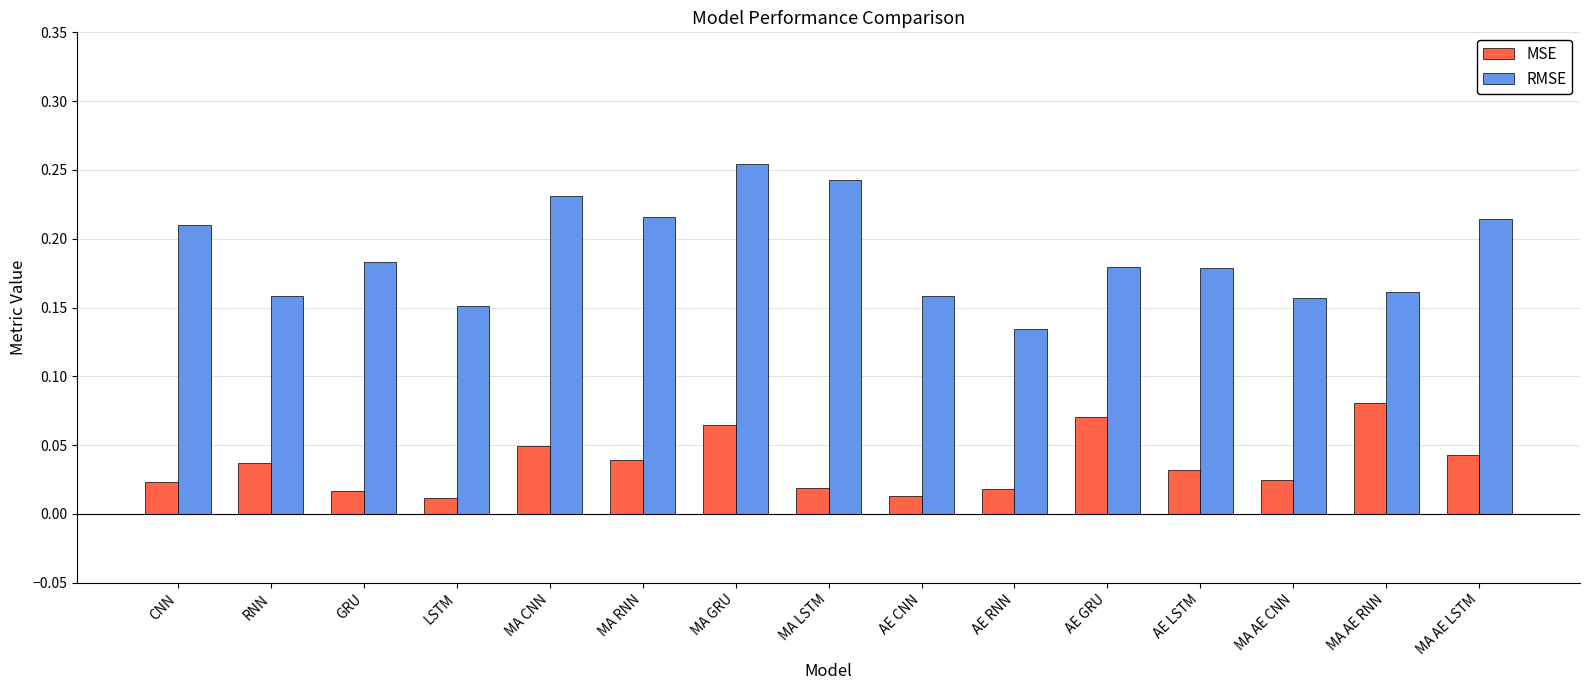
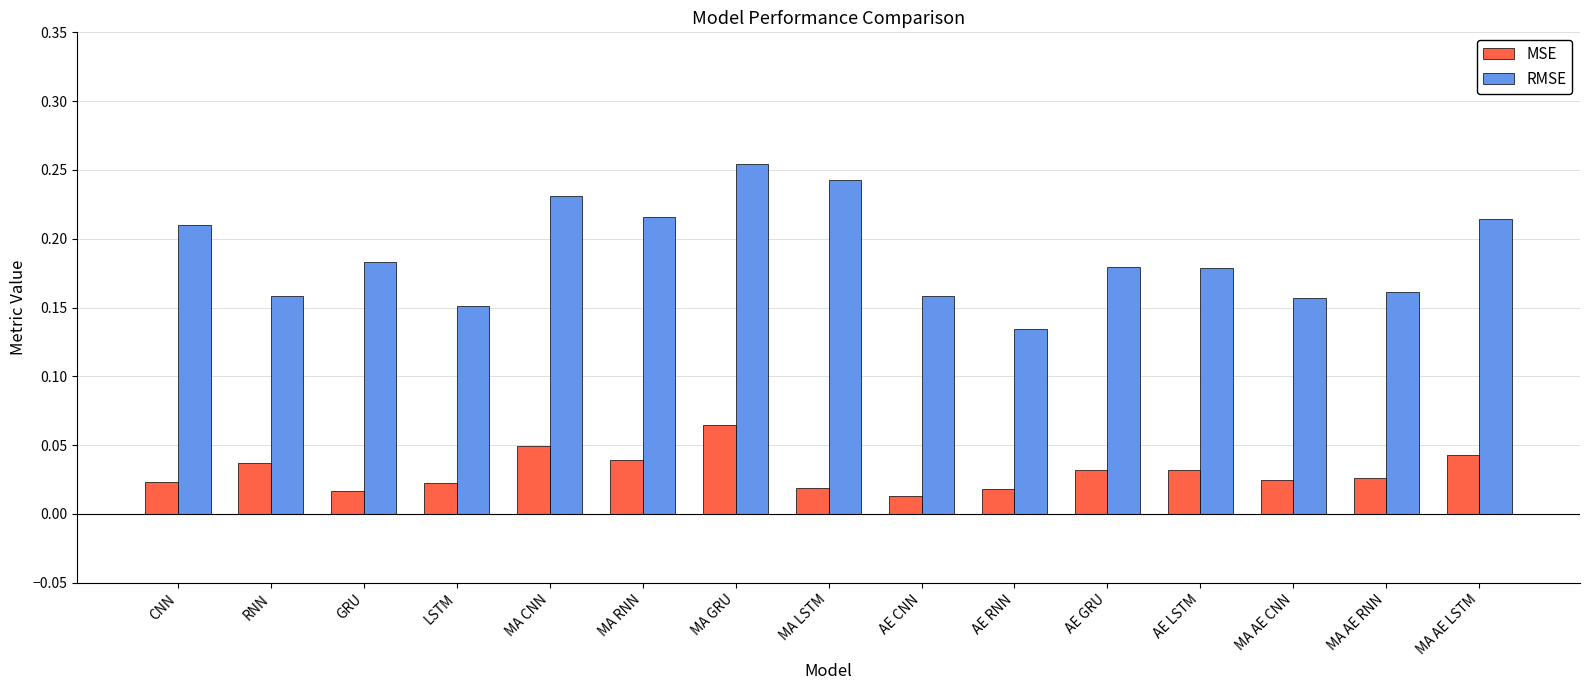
MSE, LSTM: 0.012 -> 0.023
MSE, AE GRU: 0.070 -> 0.032
MSE, MA AE RNN: 0.081 -> 0.026
